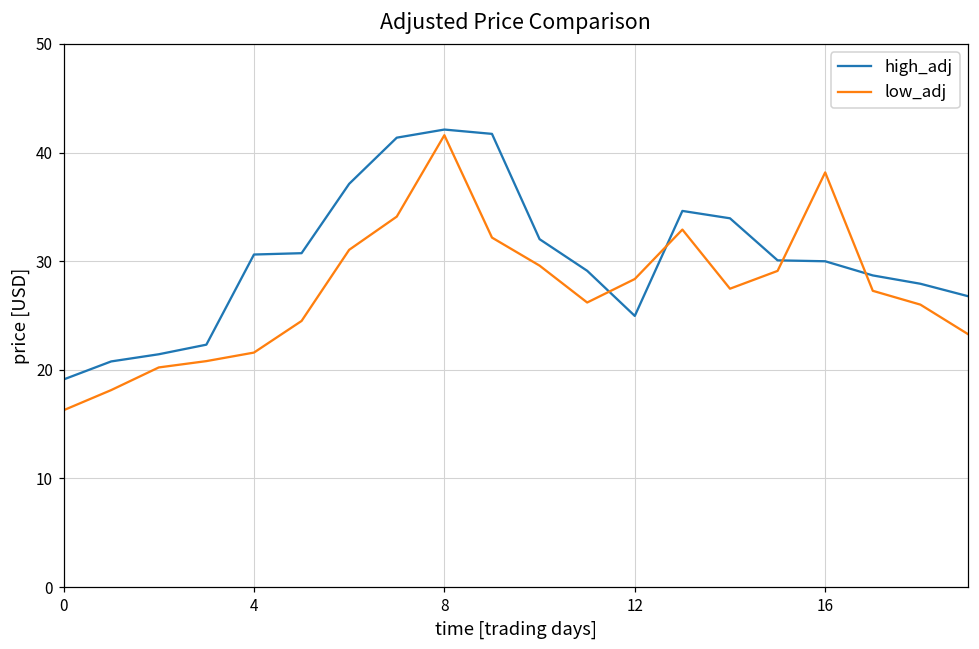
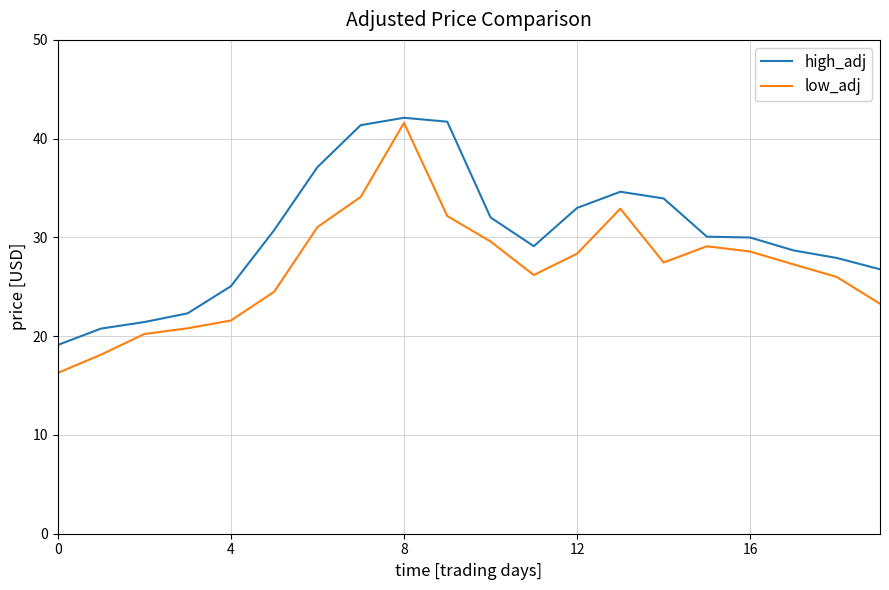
high_adj, 4: 31 -> 25
high_adj, 12: 25 -> 33
low_adj, 16: 38 -> 29
